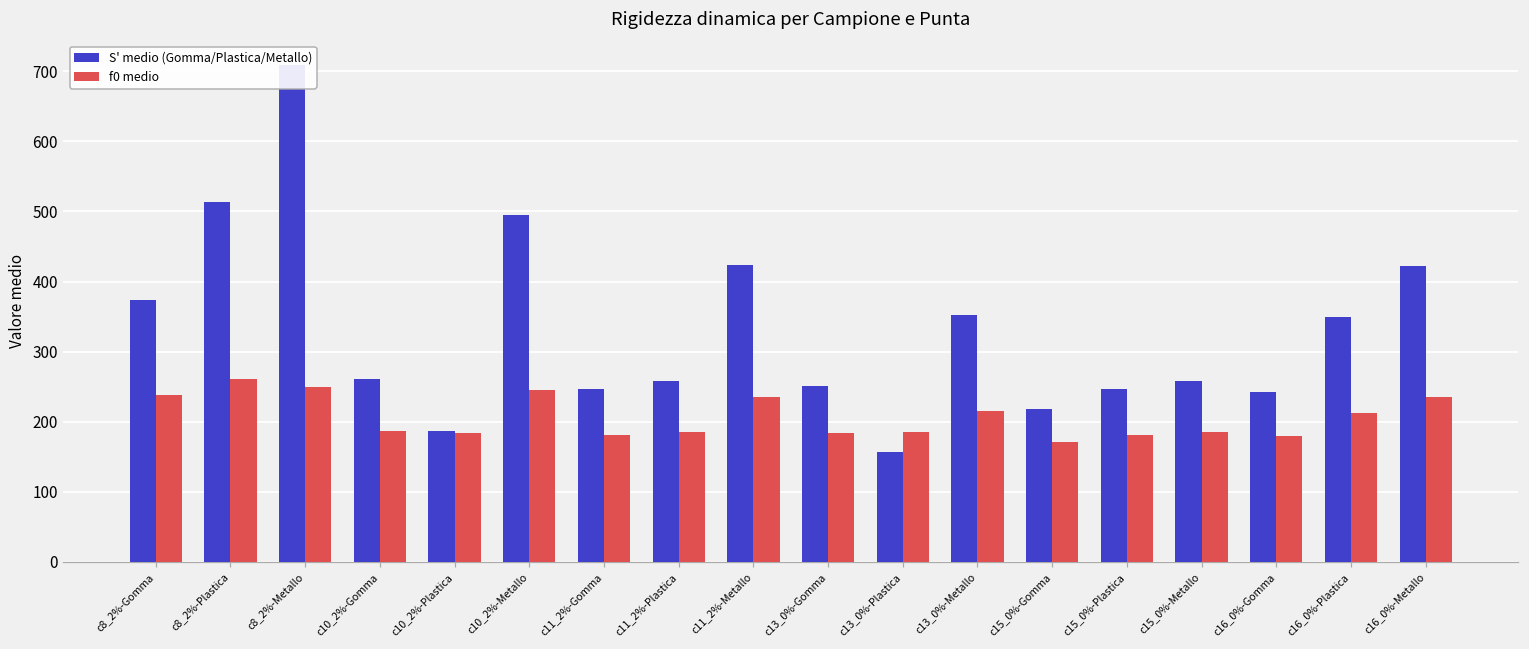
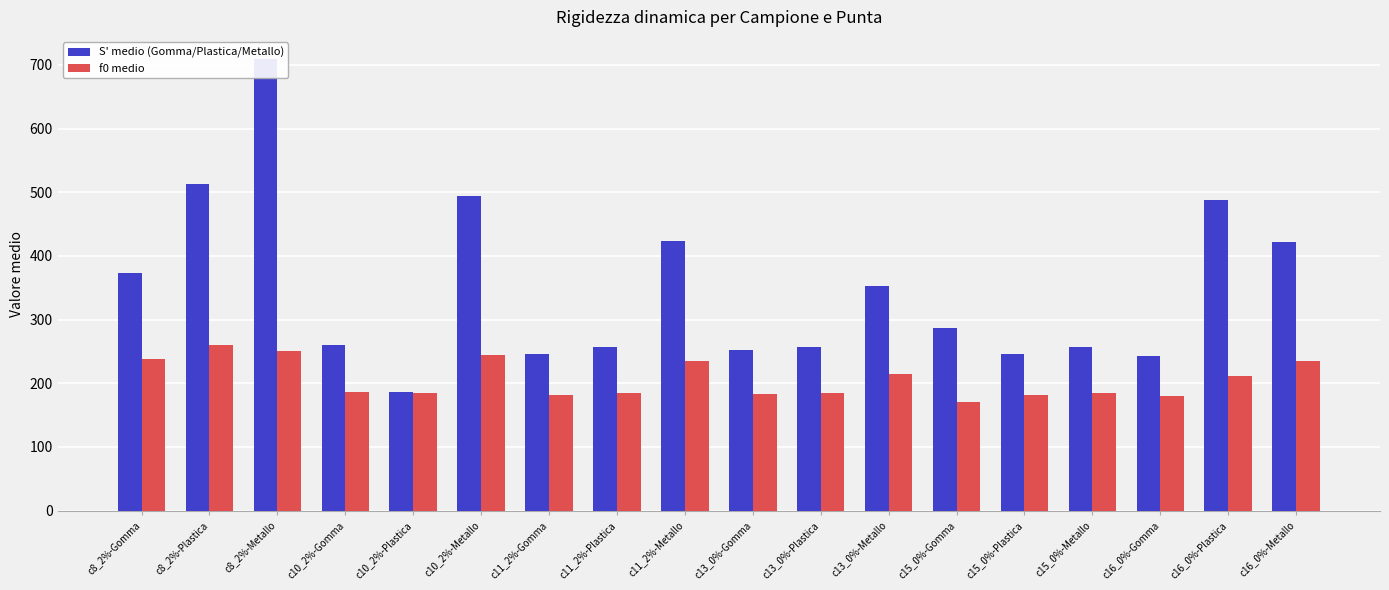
S' medio (Gomma/Plastica/Metallo), c13_0%-Plastica: 160 -> 260
S' medio (Gomma/Plastica/Metallo), c15_0%-Gomma: 220 -> 290
S' medio (Gomma/Plastica/Metallo), c16_0%-Plastica: 350 -> 490
